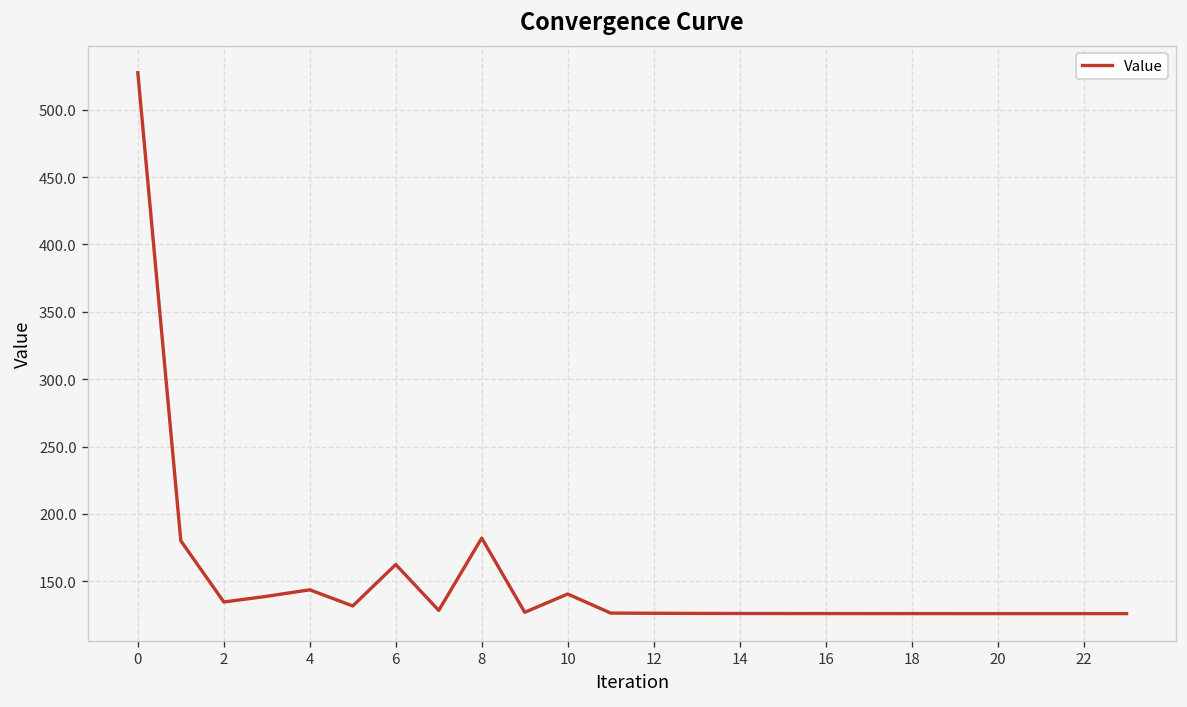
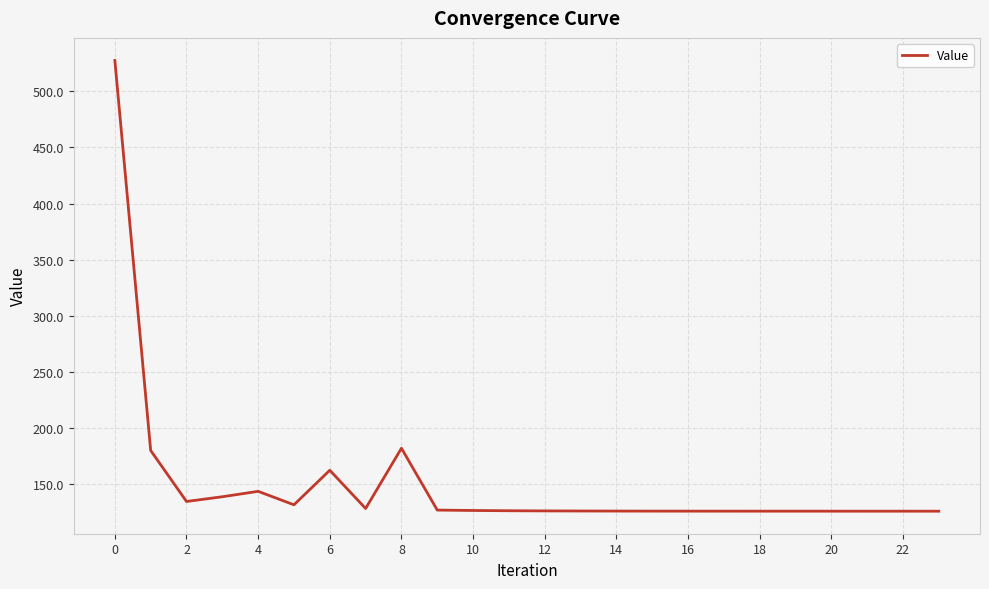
10: 141 -> 127
